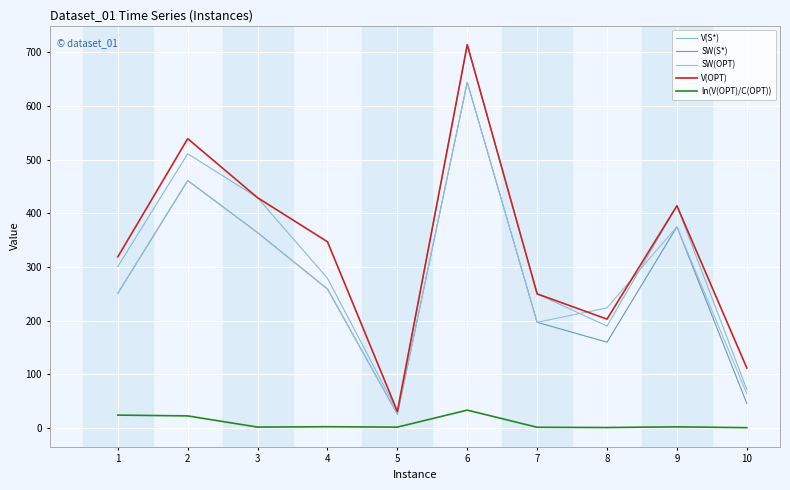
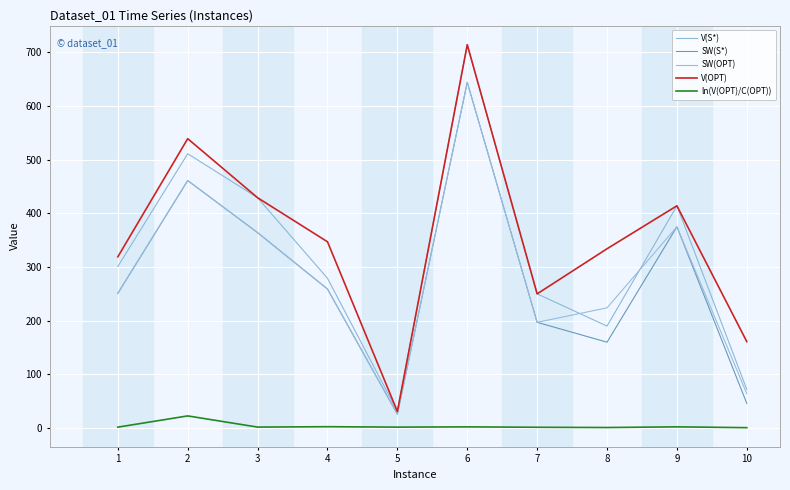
ln(V(OPT)/C(OPT)), 1: 20 -> 0
ln(V(OPT)/C(OPT)), 6: 30 -> 0
V(OPT), 8: 200 -> 330
V(OPT), 10: 110 -> 160
